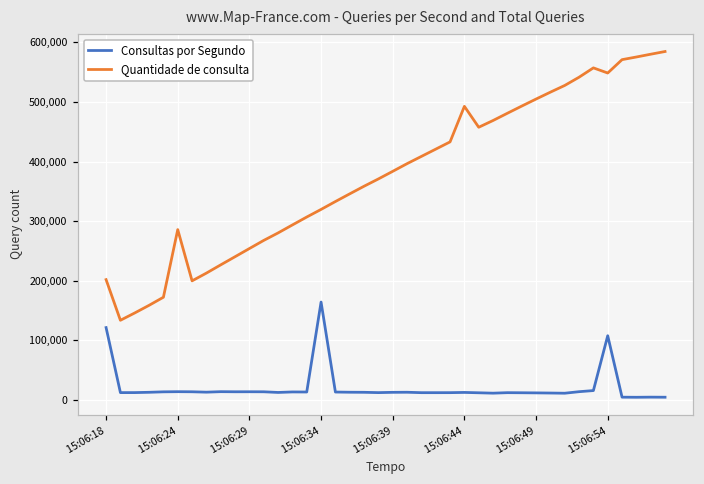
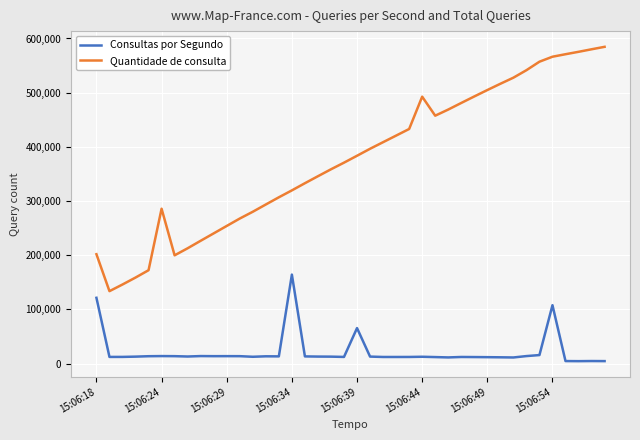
Consultas por Segundo, 15:06:39: 10,000 -> 70,000
Quantidade de consulta, 15:06:54: 550,000 -> 570,000
